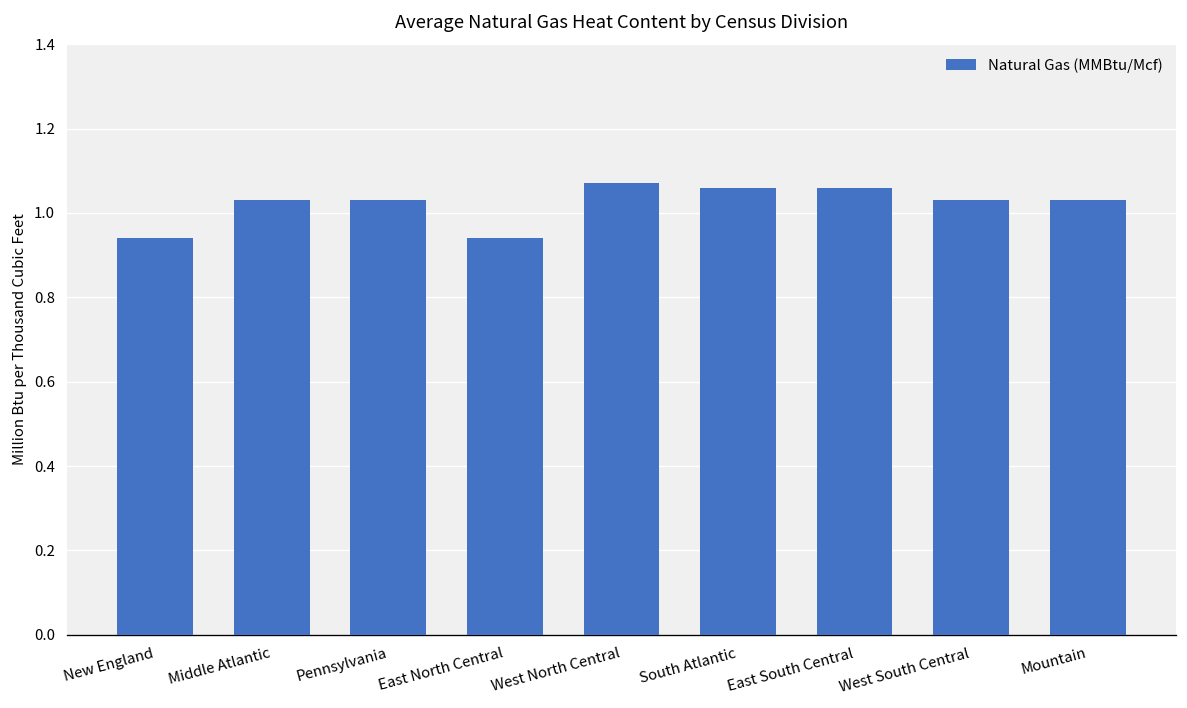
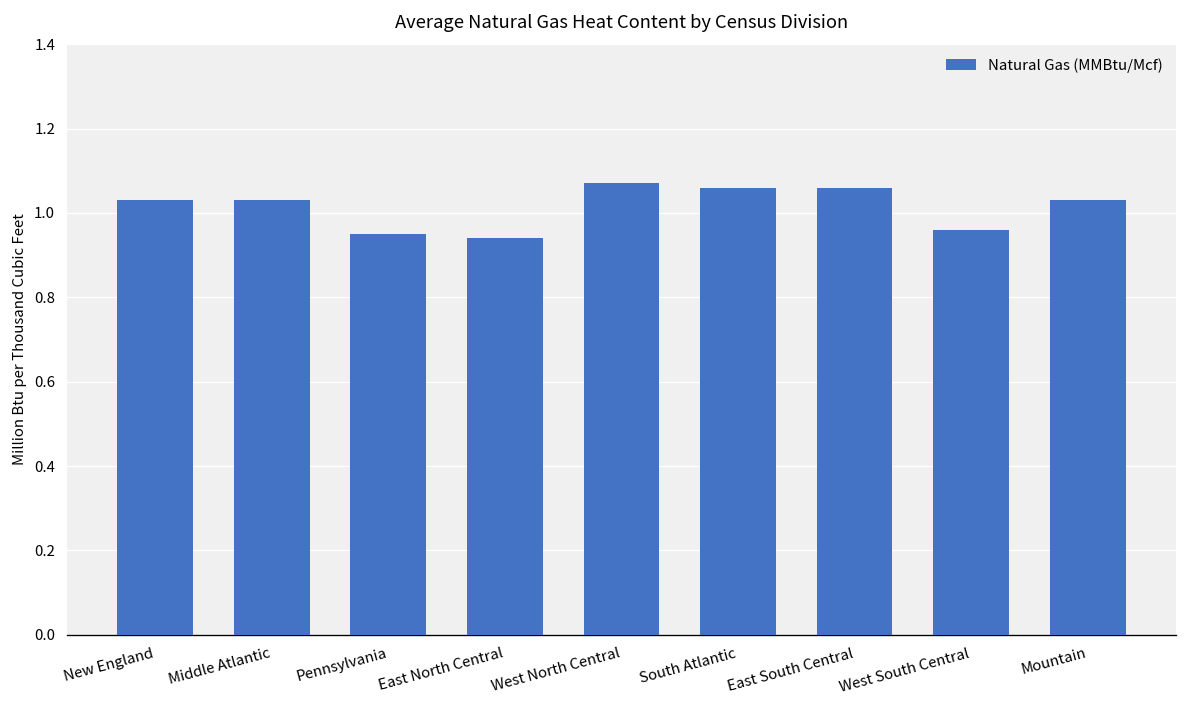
New England: 0.94 -> 1.03
Pennsylvania: 1.03 -> 0.95
West South Central: 1.03 -> 0.96
